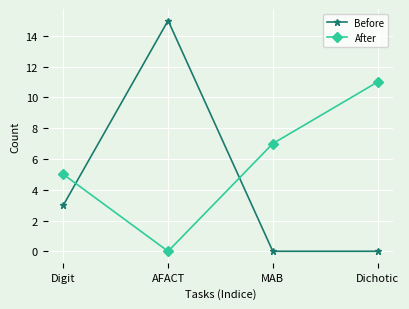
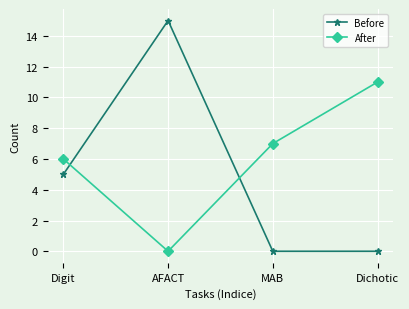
Before, Digit: 3 -> 5
After, Digit: 5 -> 6
